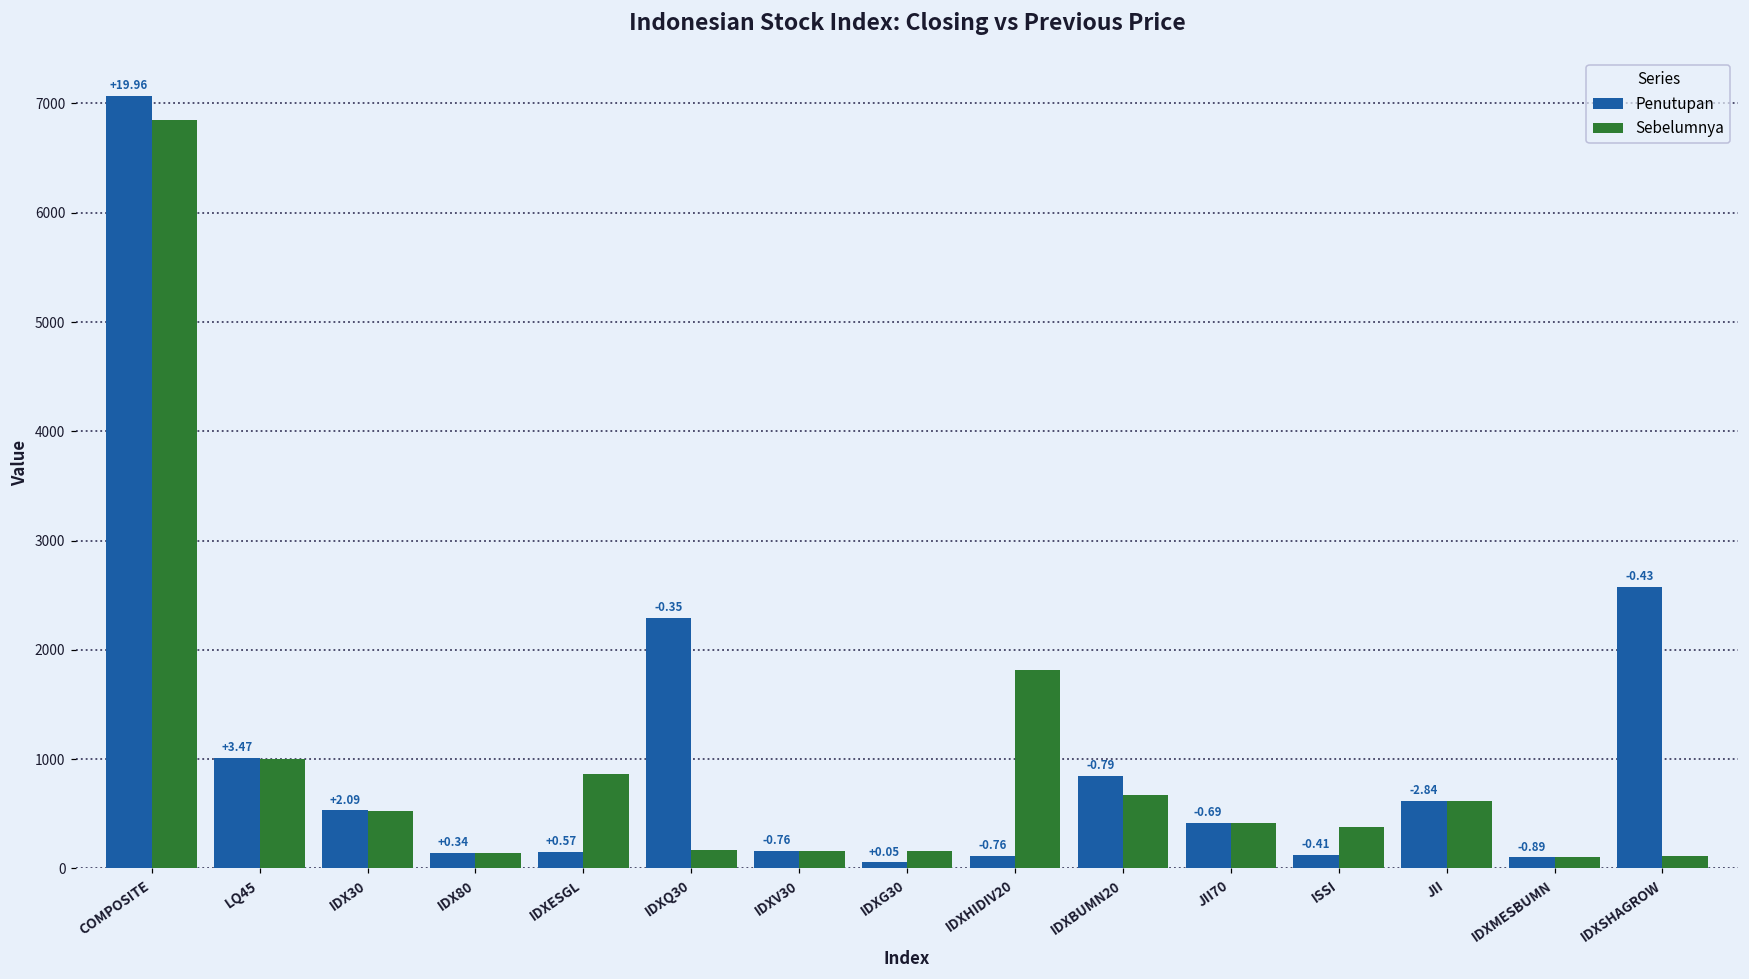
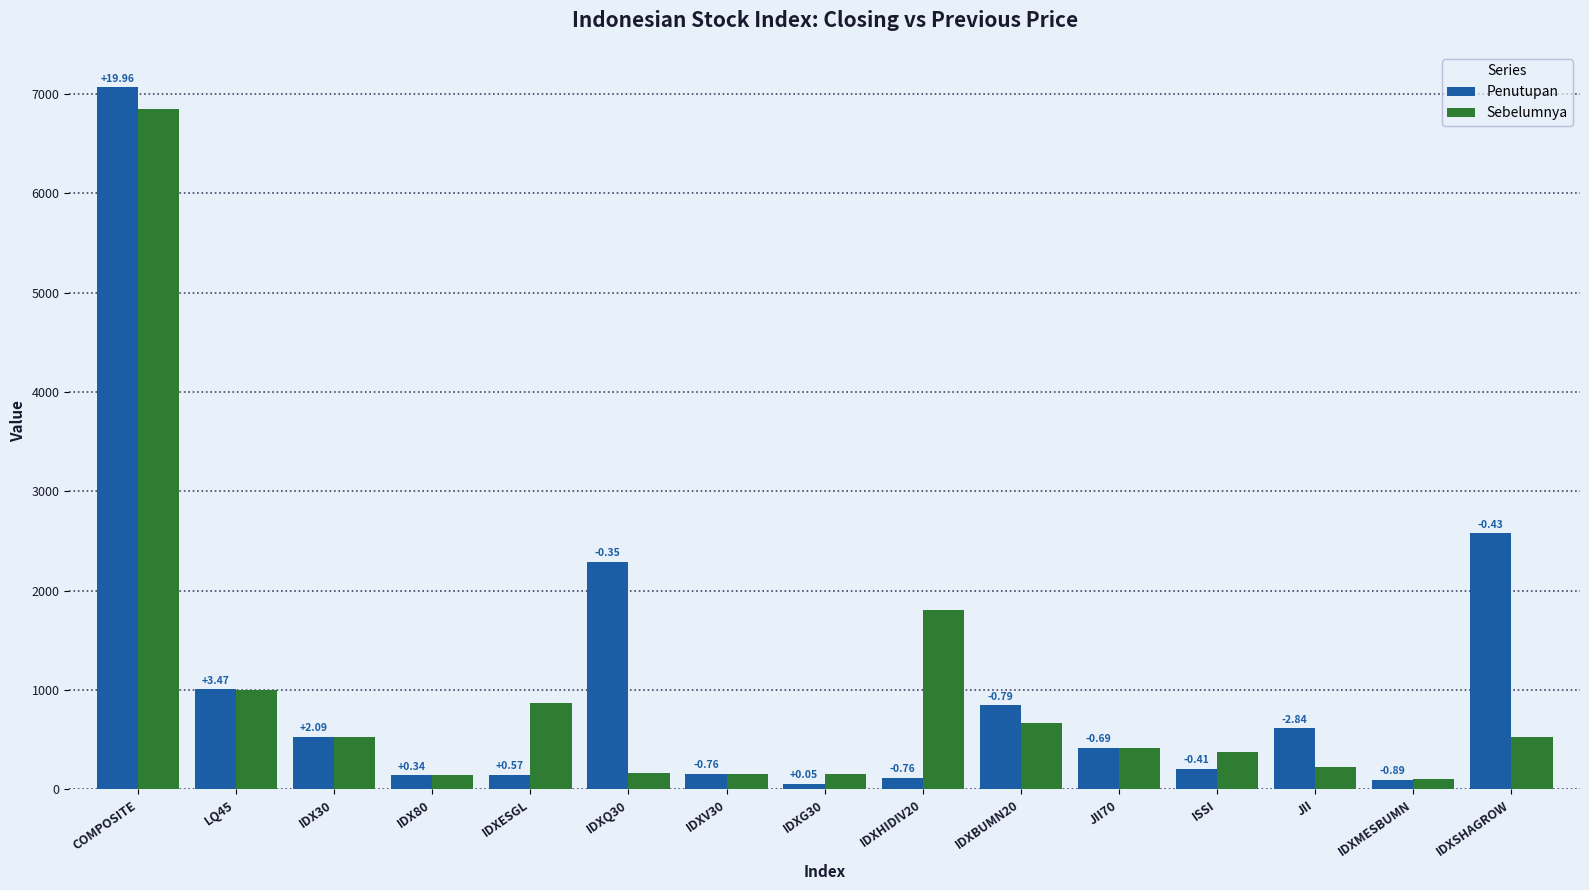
Penutupan, ISSI: 100 -> 200
Sebelumnya, JII: 600 -> 200
Sebelumnya, IDXSHAGROW: 100 -> 500
